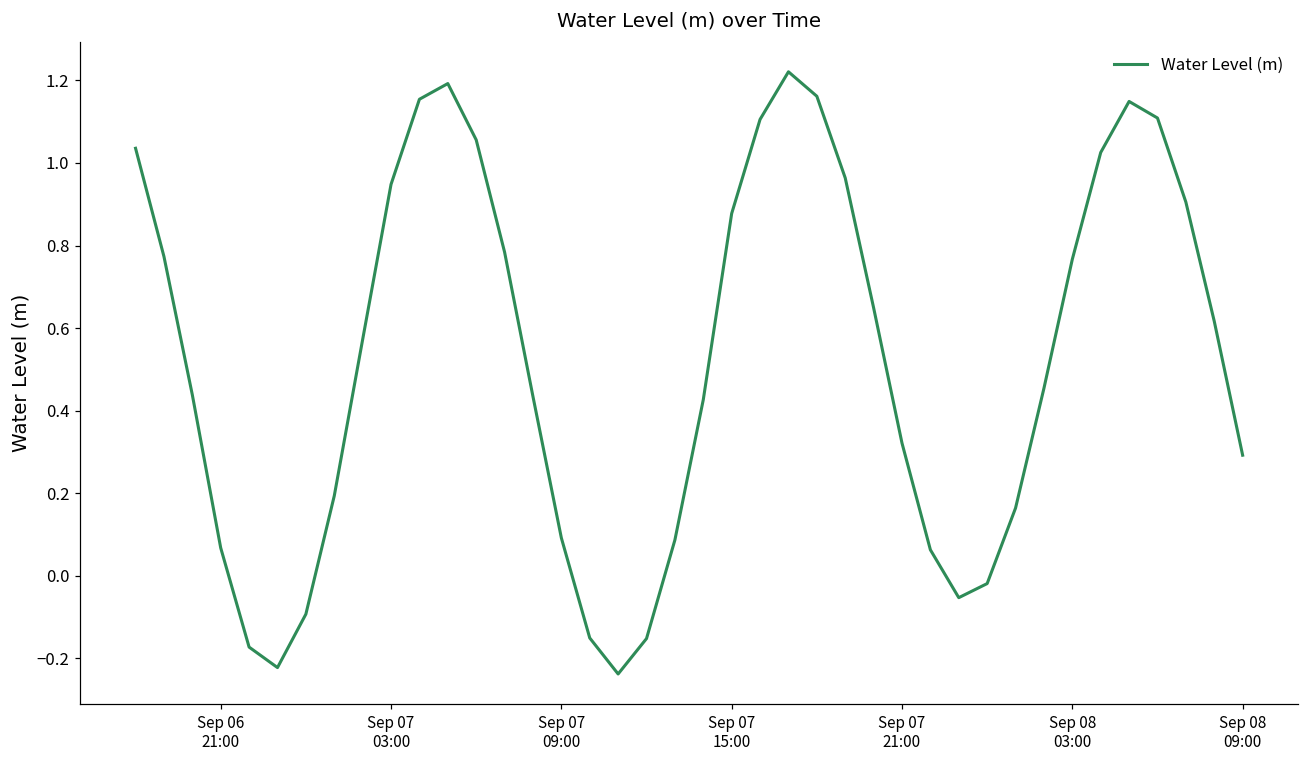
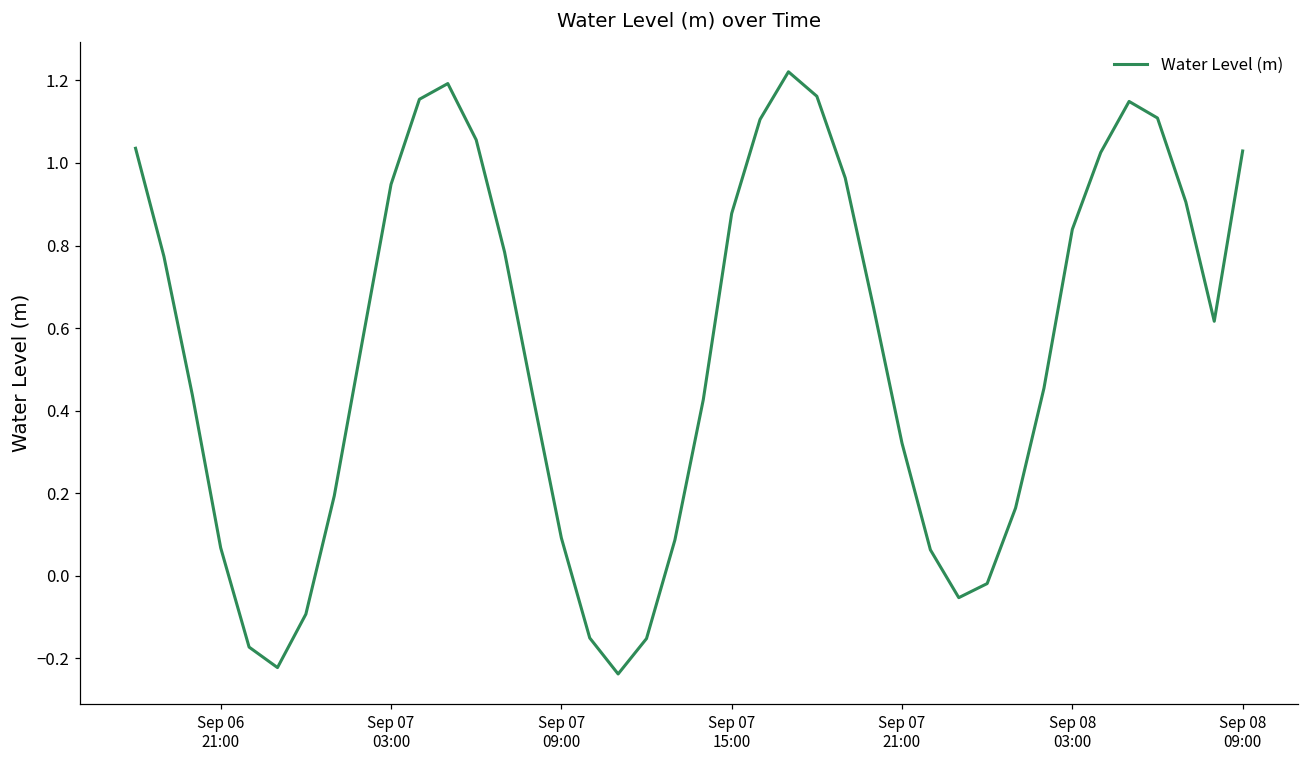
Sep 08 03:00: 0.77 -> 0.84
Sep 08 09:00: 0.29 -> 1.03
